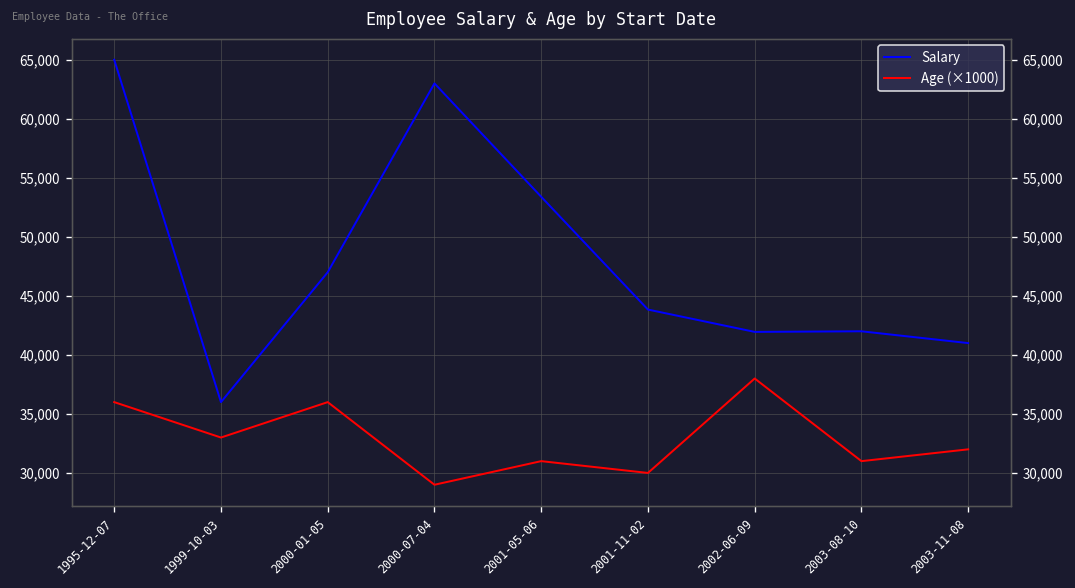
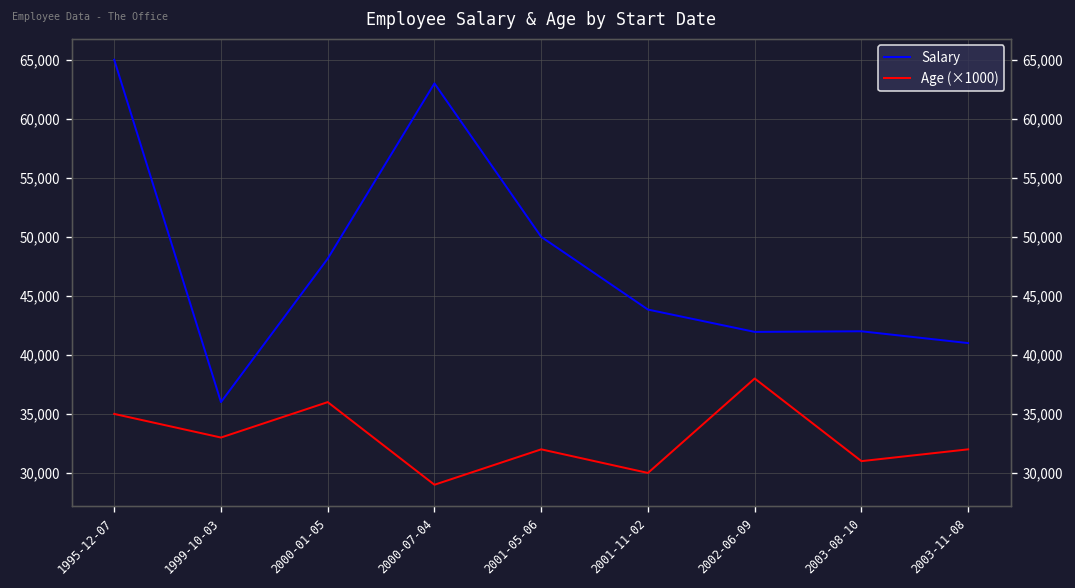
Age (×1000), 1995-12-07: 36,000 -> 35,000
Salary, 2000-01-05: 47,000 -> 48,000
Salary, 2001-05-06: 53,000 -> 50,000
Age (×1000), 2001-05-06: 31,000 -> 32,000
